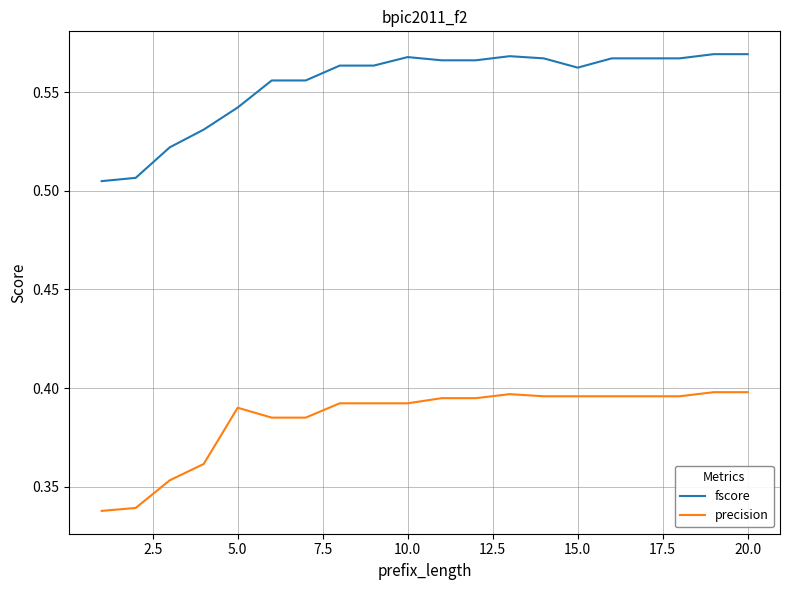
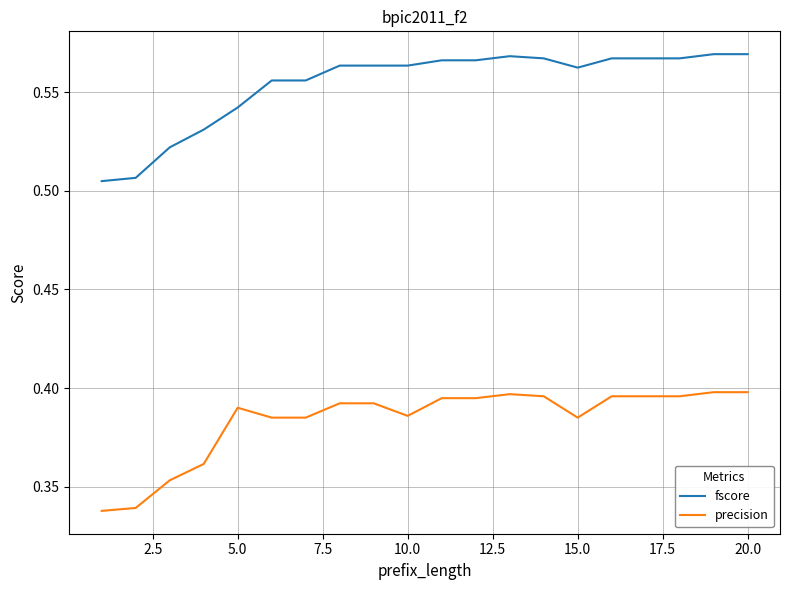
fscore, 10.0: 0.568 -> 0.563
precision, 10.0: 0.392 -> 0.386
precision, 15.0: 0.396 -> 0.385
